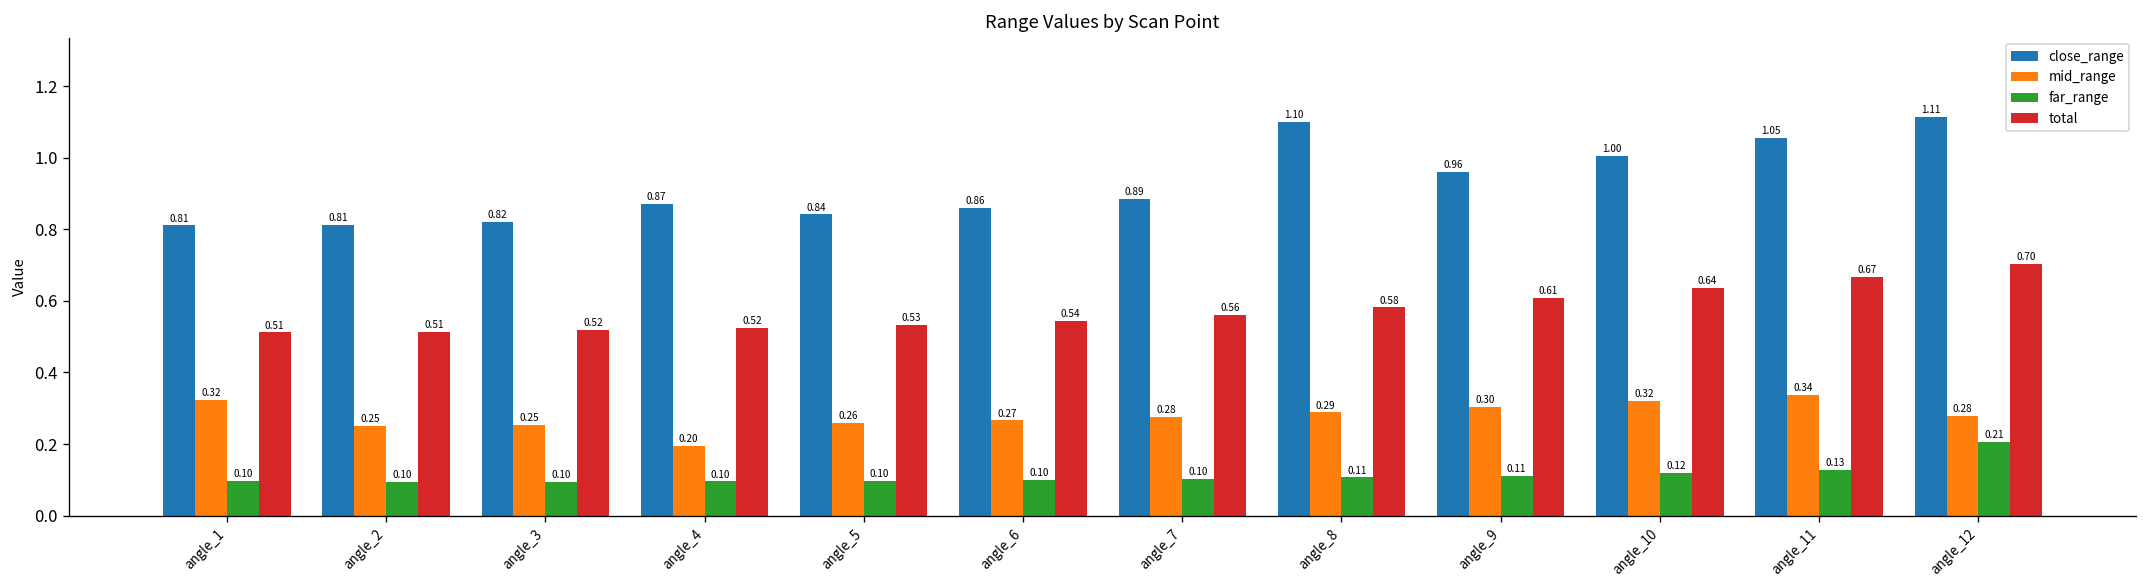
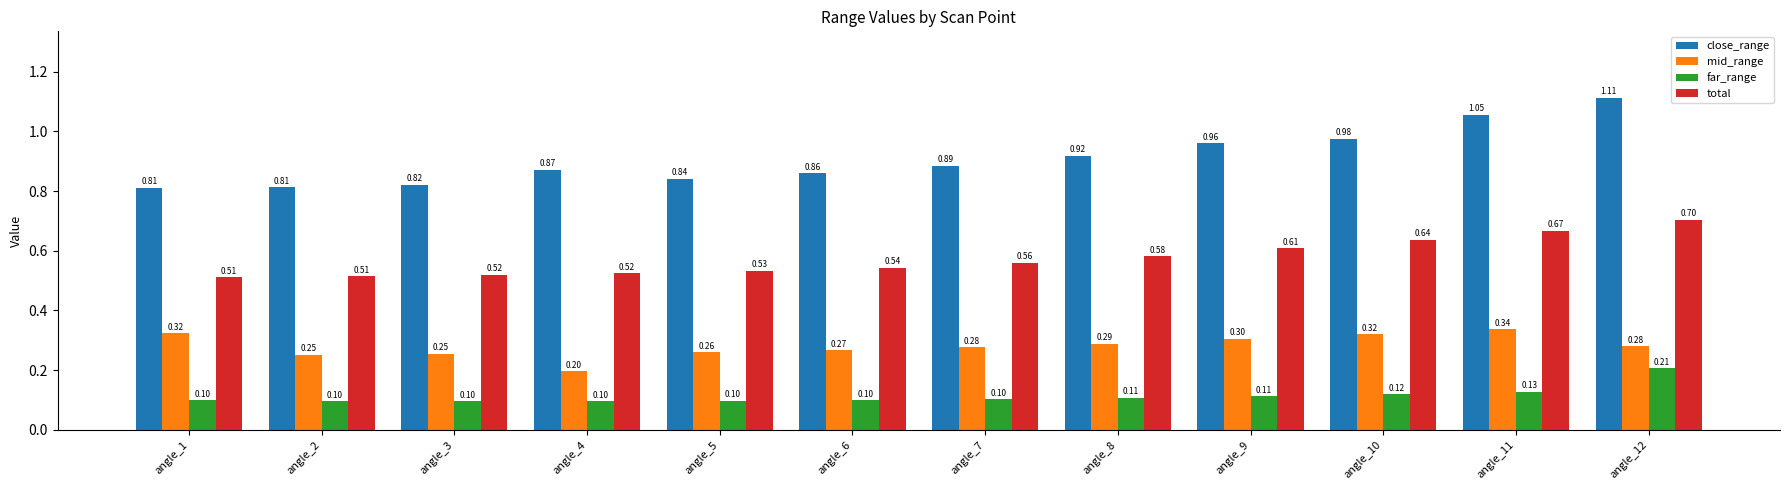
close_range, angle_8: 1.10 -> 0.92
close_range, angle_10: 1.00 -> 0.98
